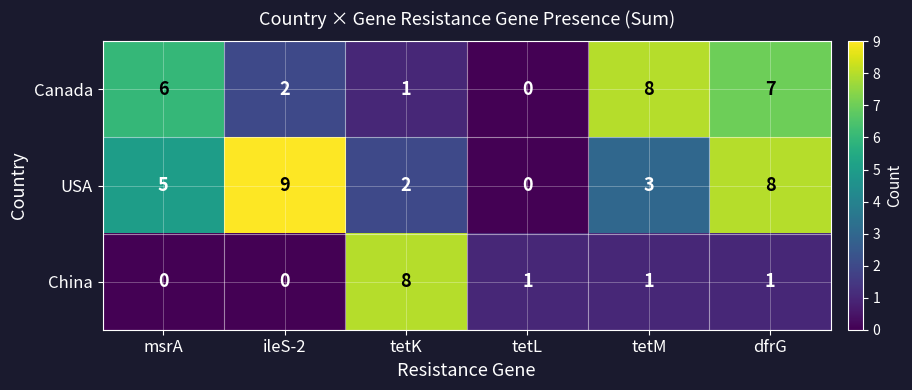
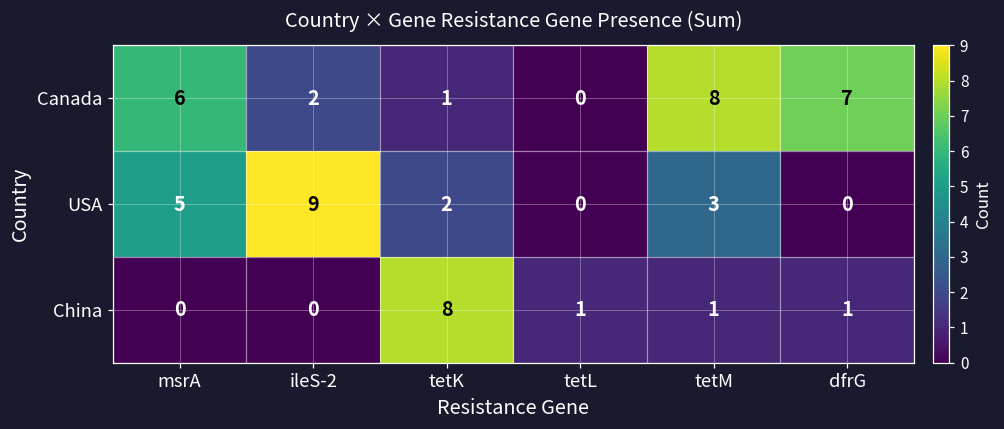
USA, dfrG: 8 -> 0
